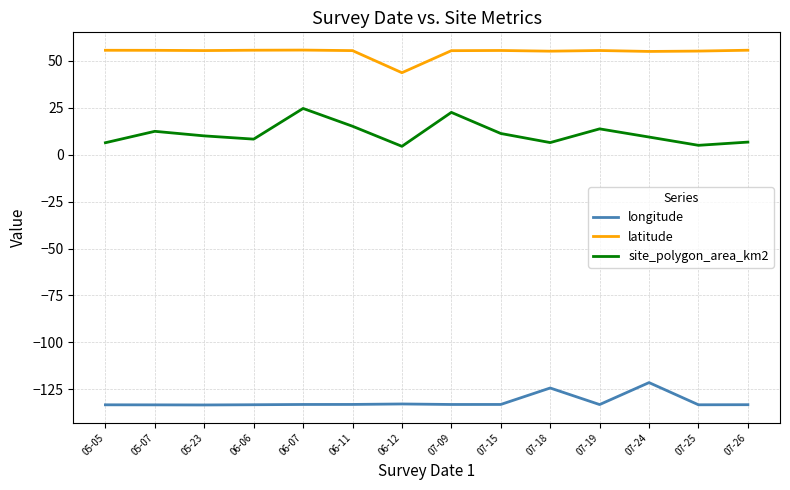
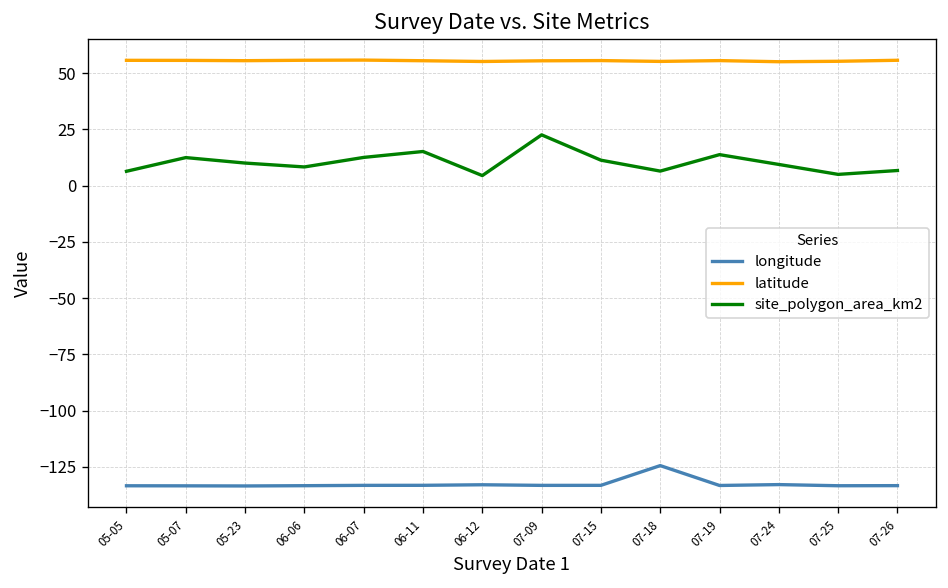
site_polygon_area_km2, 06-07: 25 -> 13
latitude, 06-12: 44 -> 55
longitude, 07-24: -122 -> -133
